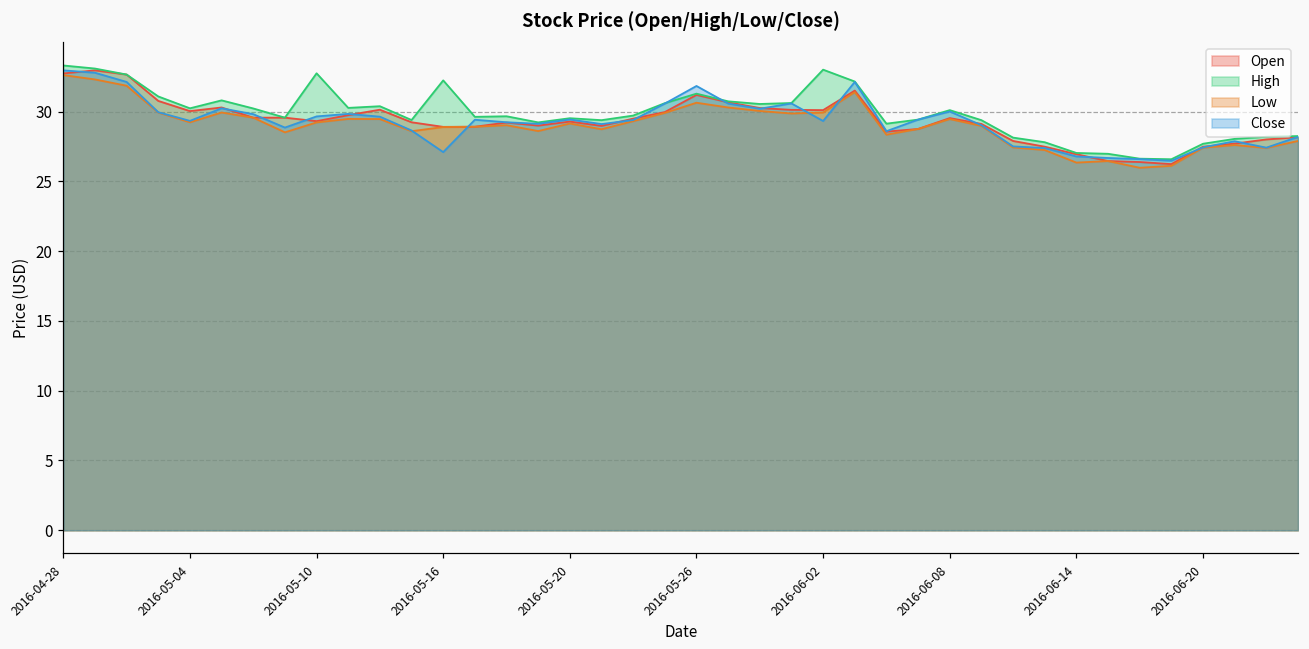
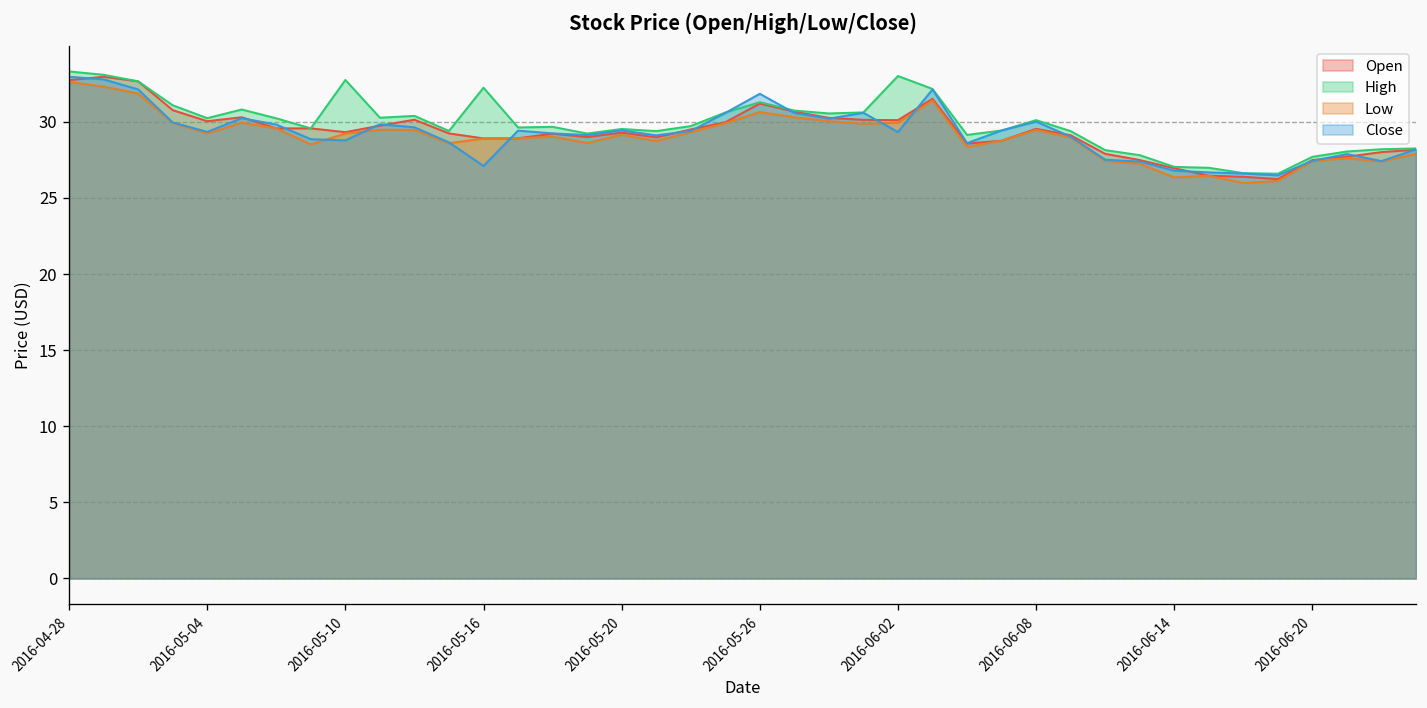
Close, 2016-05-10: 29.7 -> 28.8
